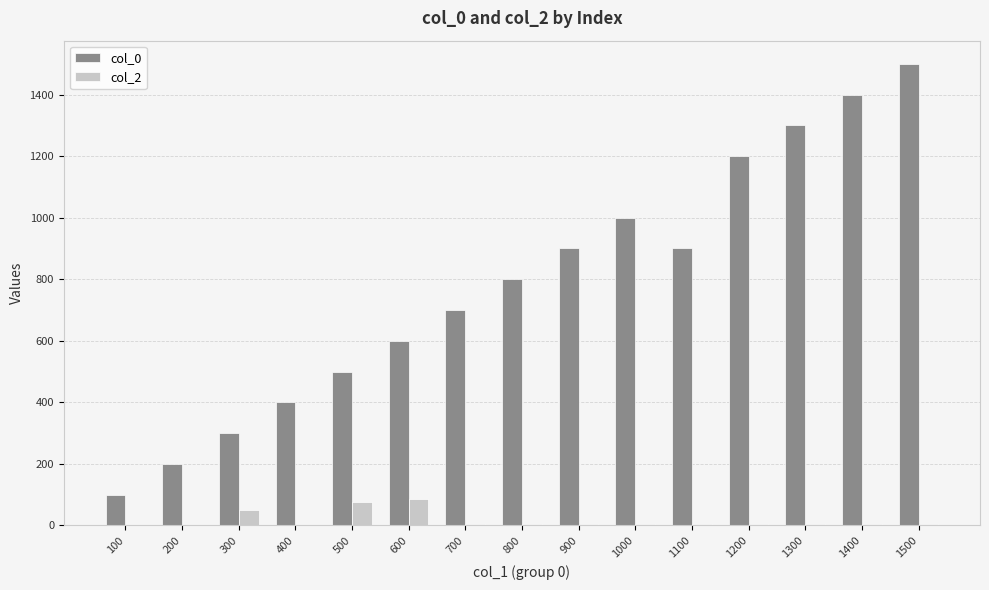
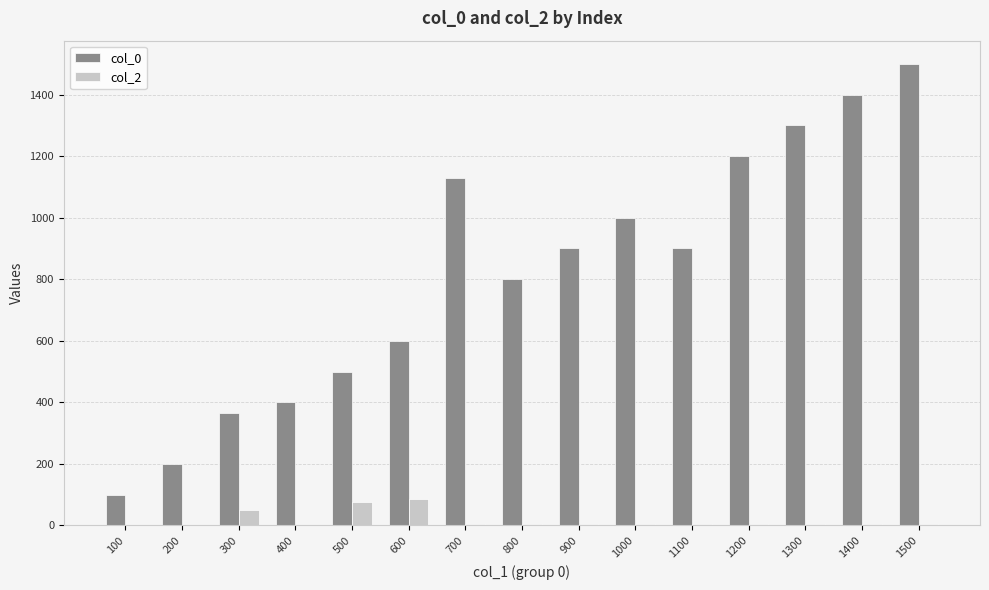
col_0, 300: 300 -> 360
col_0, 700: 700 -> 1130
